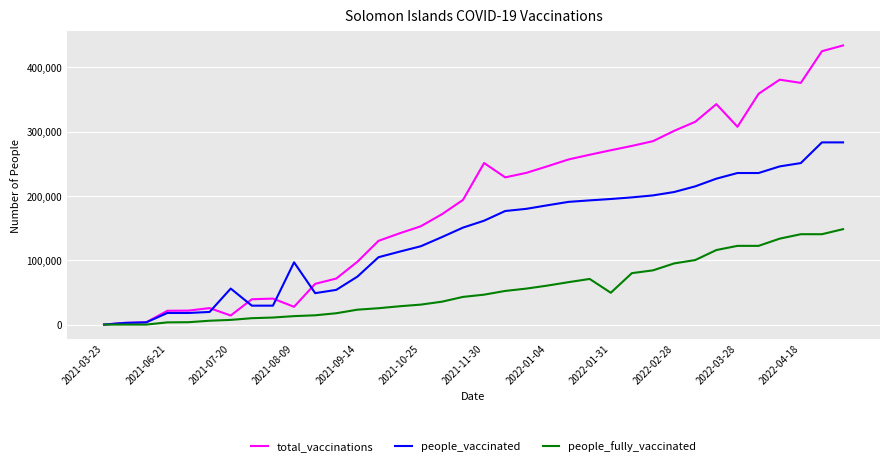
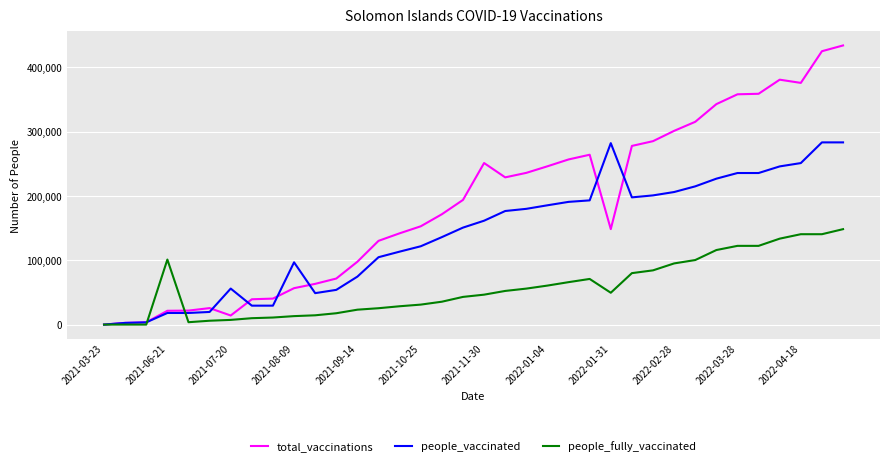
people_fully_vaccinated, 2021-06-21: 0 -> 100,000
total_vaccinations, 2021-08-09: 30,000 -> 60,000
total_vaccinations, 2022-01-31: 270,000 -> 150,000
people_vaccinated, 2022-01-31: 200,000 -> 280,000
total_vaccinations, 2022-03-28: 310,000 -> 360,000
